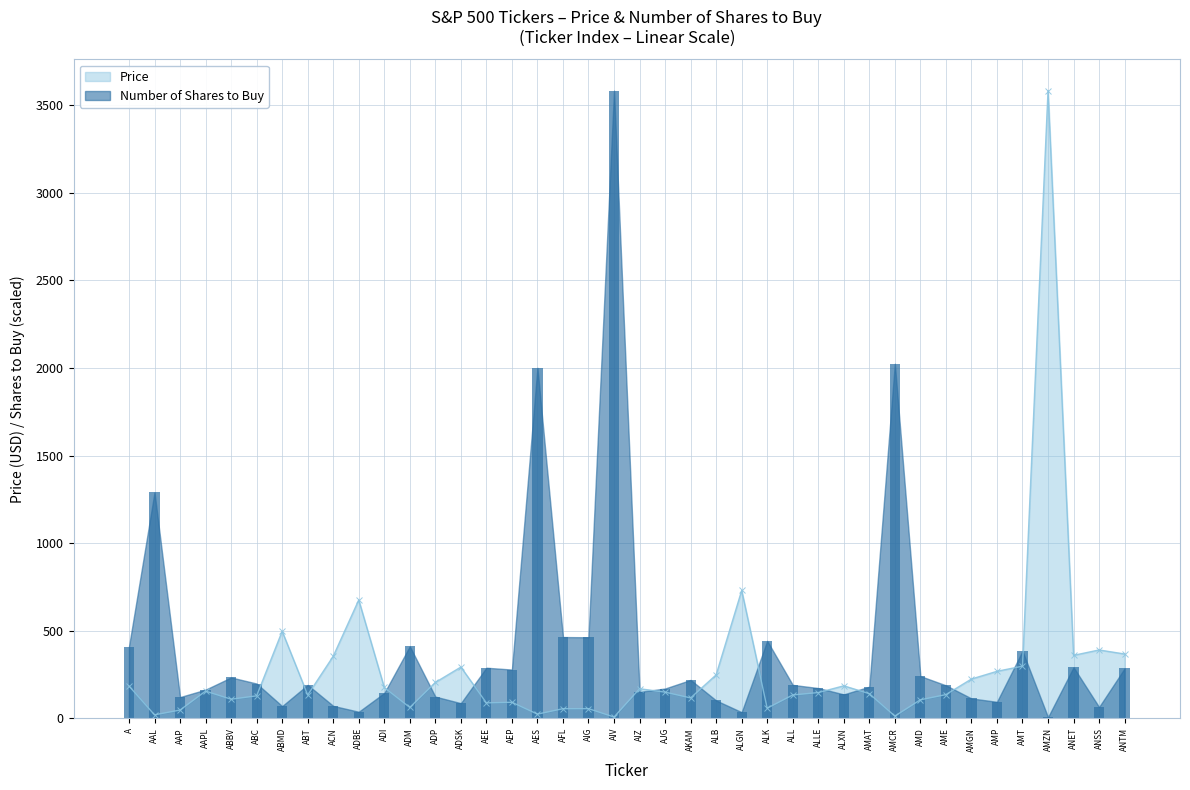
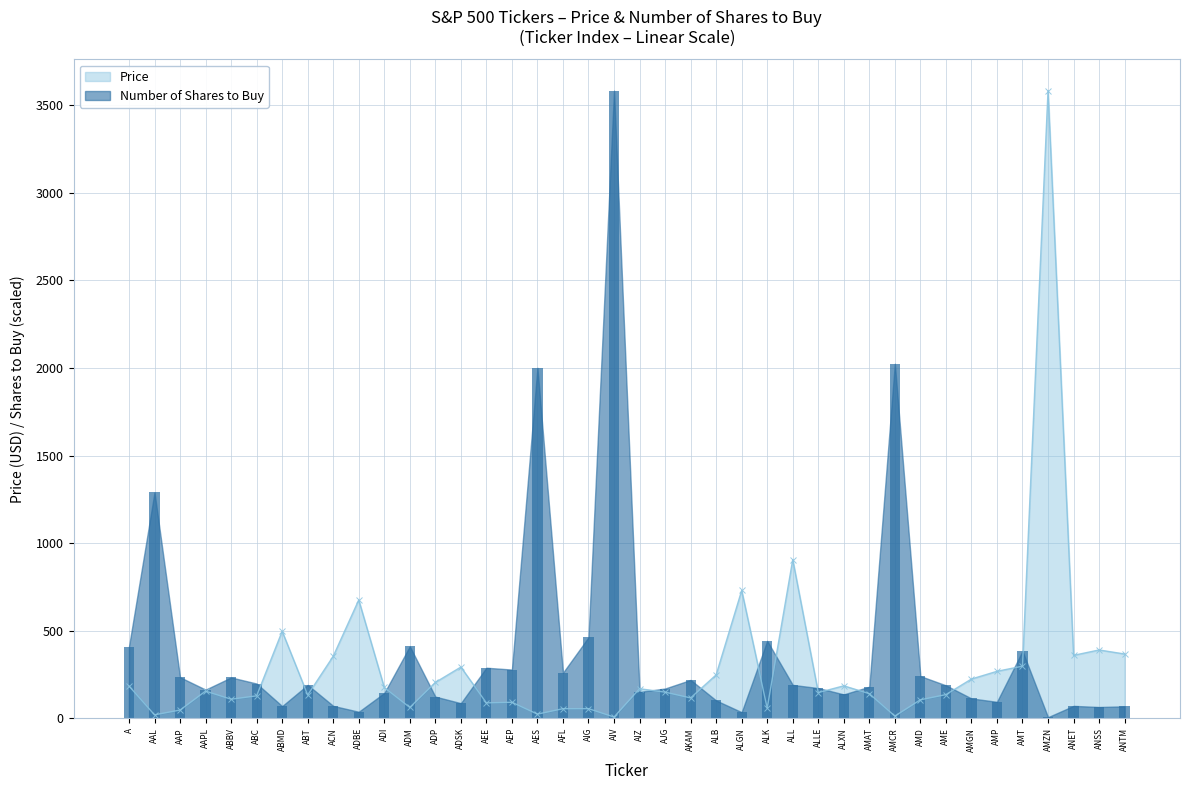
Number of Shares to Buy, AAP: 120 -> 230
Number of Shares to Buy, AFL: 460 -> 260
Price, ALL: 130 -> 910
Number of Shares to Buy, ANET: 290 -> 70
Number of Shares to Buy, ANTM: 280 -> 70
